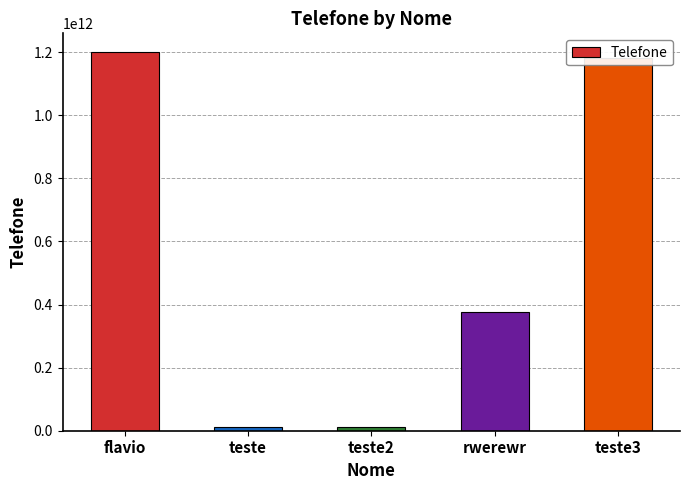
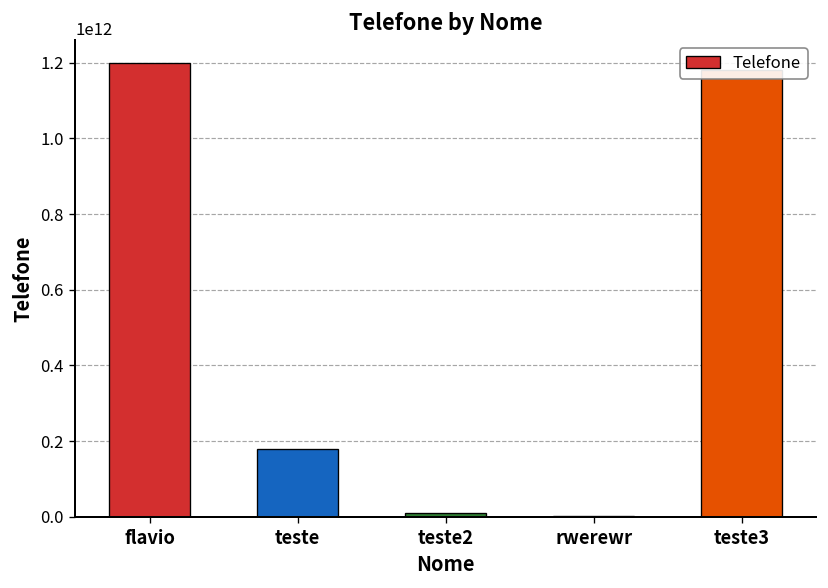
teste: 10000000000 -> 180000000000
rwerewr: 380000000000 -> 0
